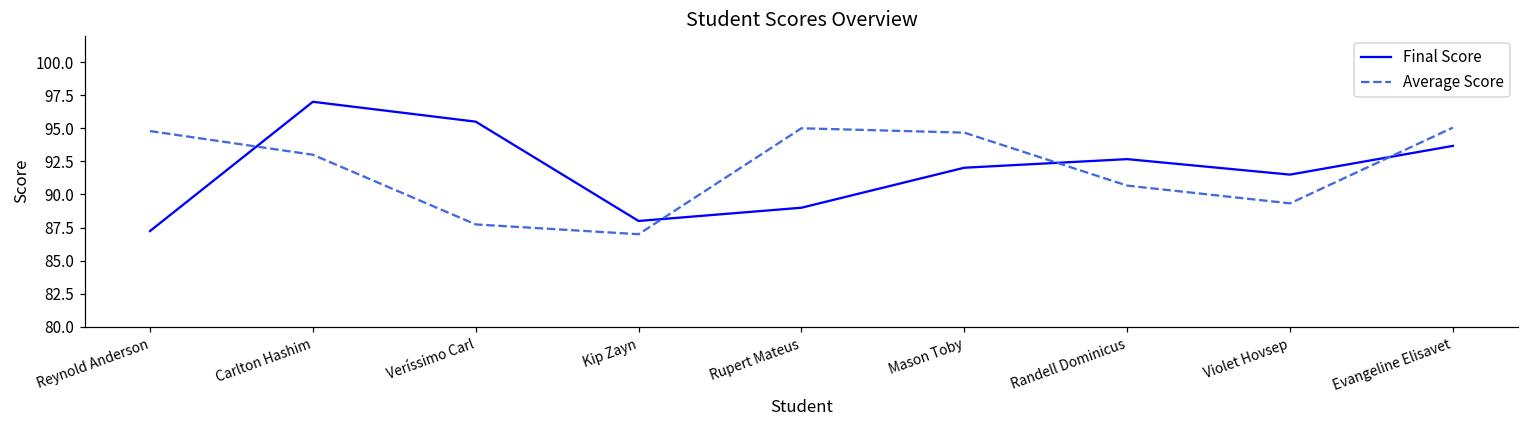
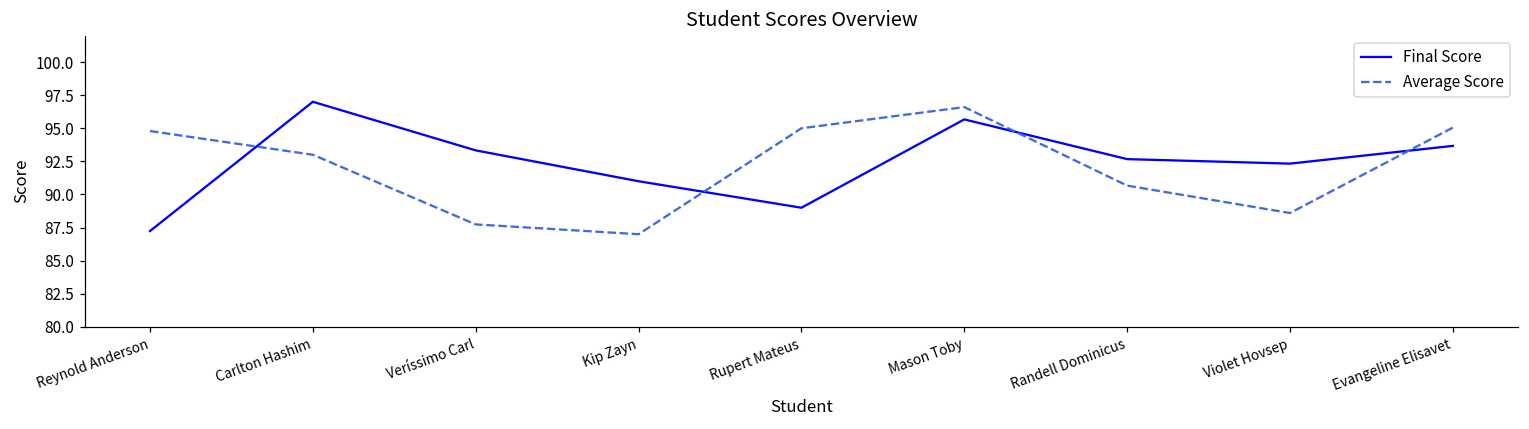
Final Score, Veríssimo Carl: 95.5 -> 93.3
Final Score, Kip Zayn: 88 -> 91
Final Score, Mason Toby: 92.0 -> 95.7
Average Score, Mason Toby: 94.7 -> 96.6
Final Score, Violet Hovsep: 91.5 -> 92.3
Average Score, Violet Hovsep: 89.3 -> 88.6
